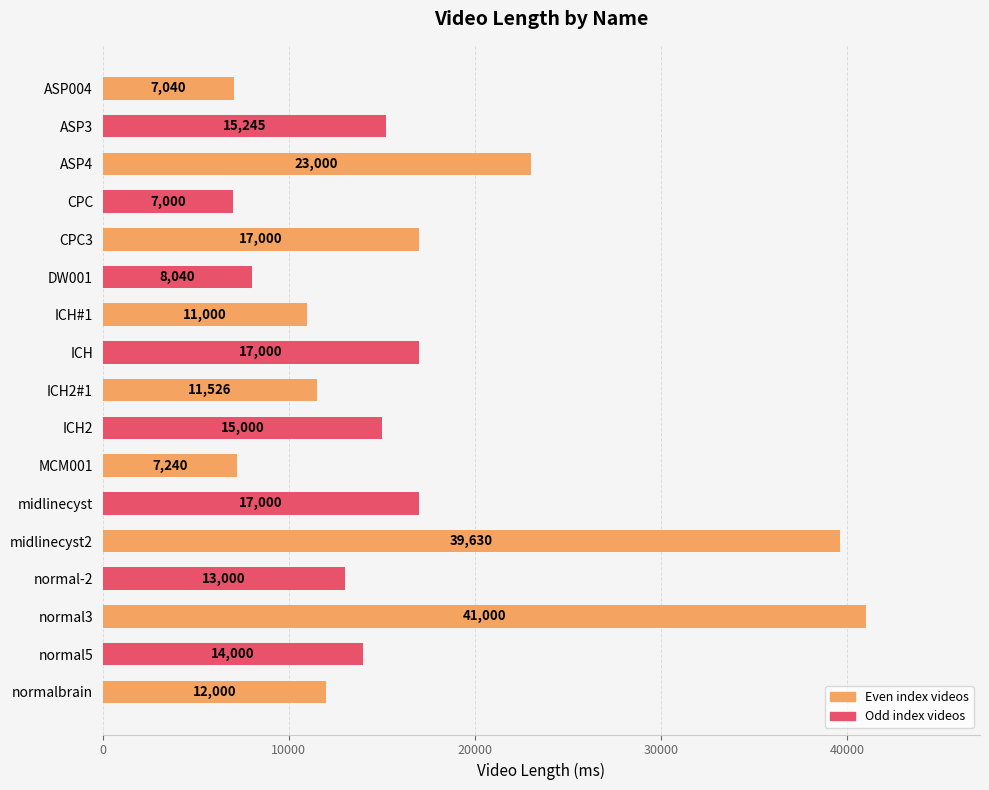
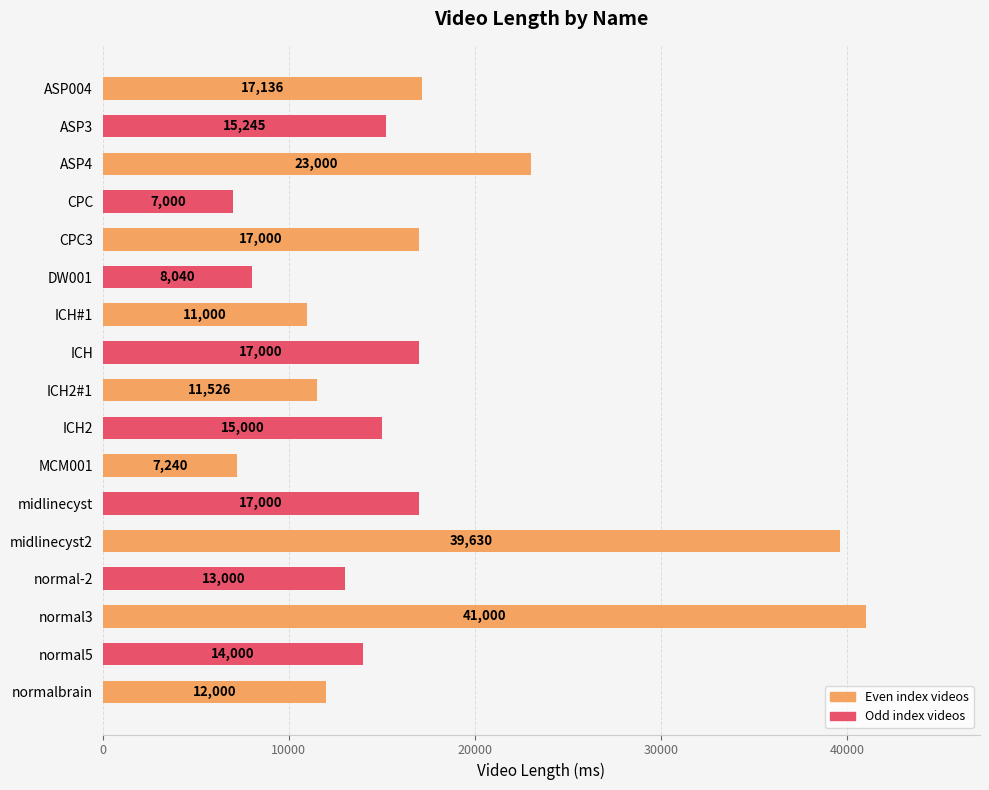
ASP004: 7,040 -> 17,136
